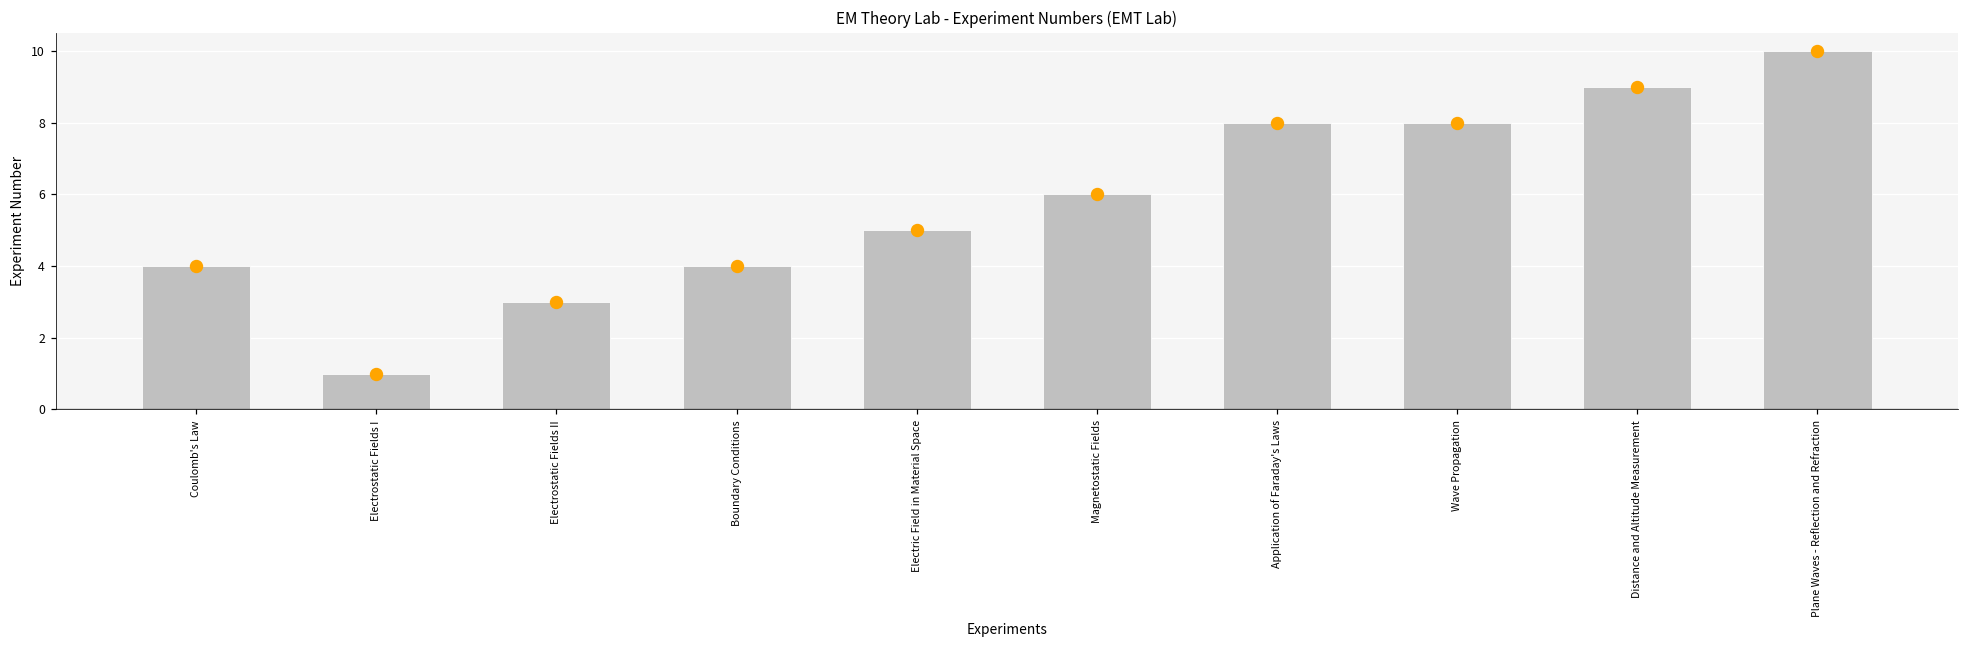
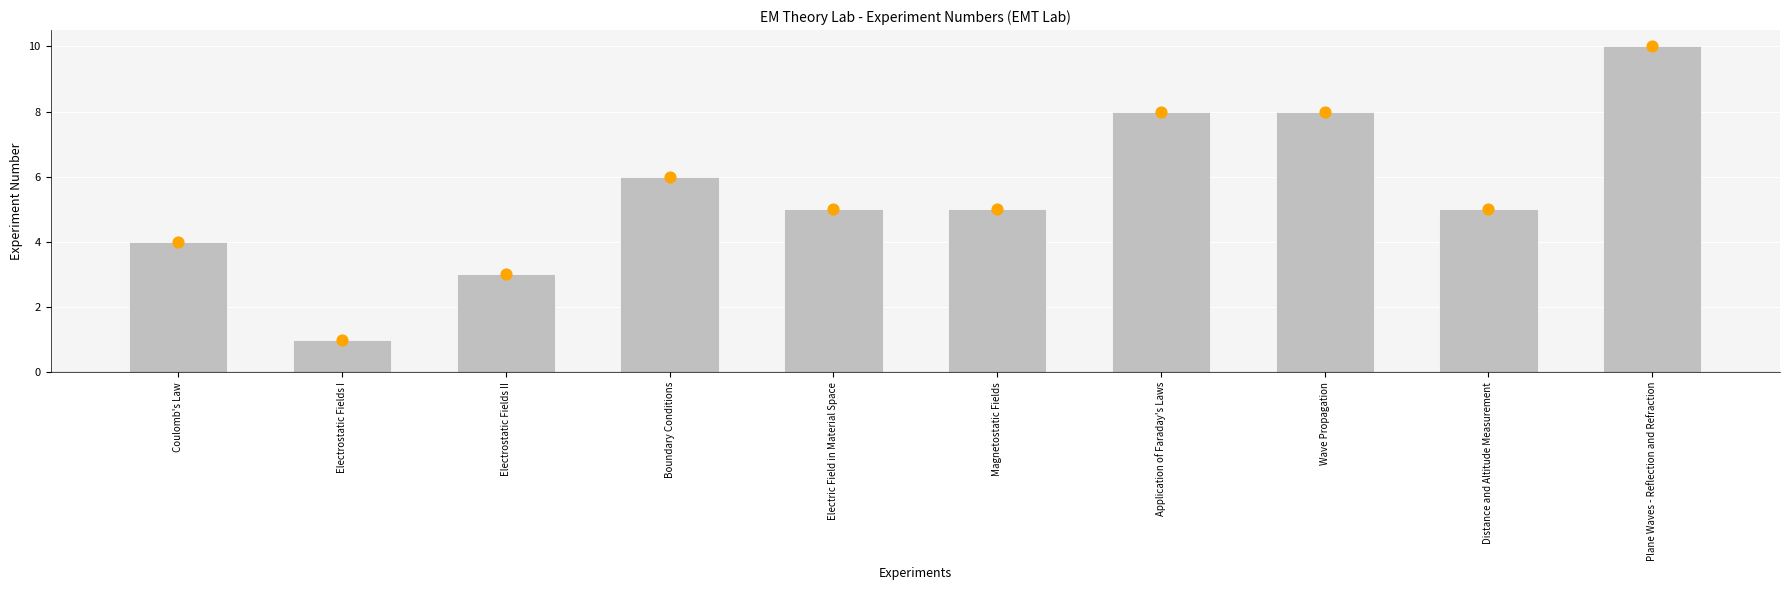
Boundary Conditions: 4 -> 6
Magnetostatic Fields: 6 -> 5
Distance and Altitude Measurement: 9 -> 5
